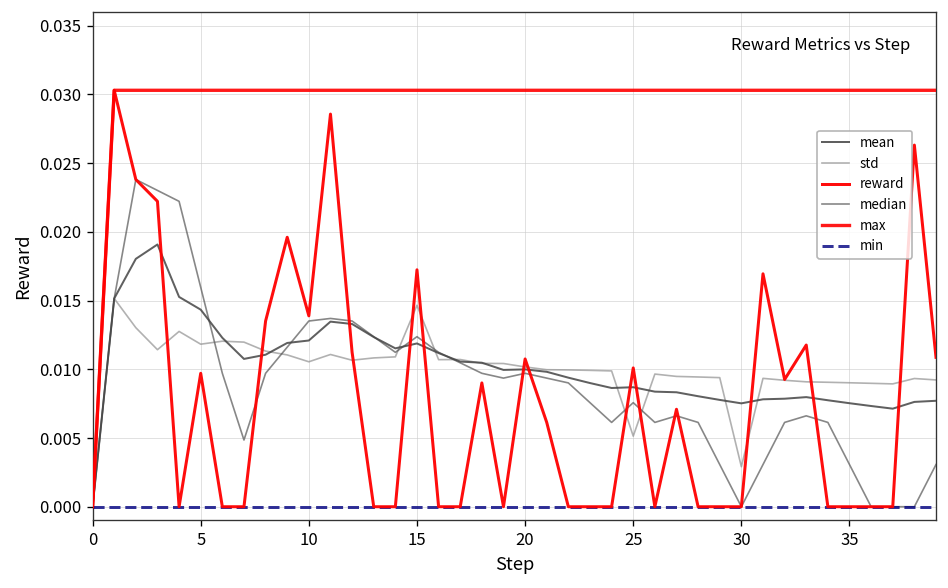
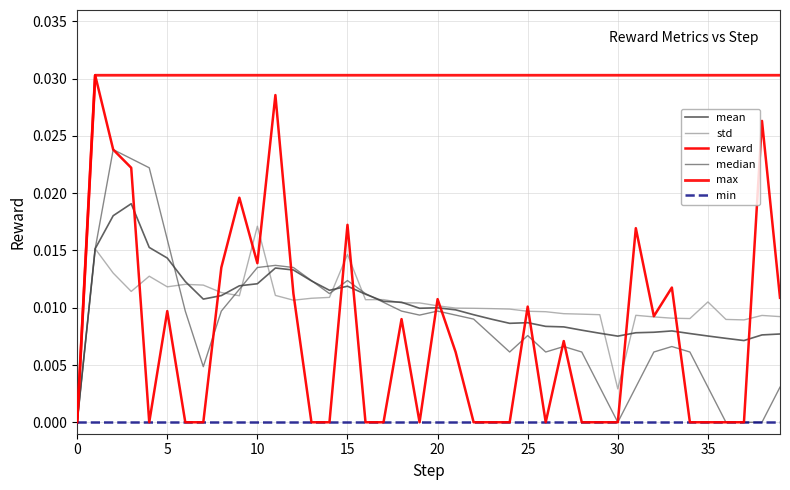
std, 10: 0.0105 -> 0.0171
std, 25: 0.0051 -> 0.0097
std, 35: 0.0090 -> 0.0105
